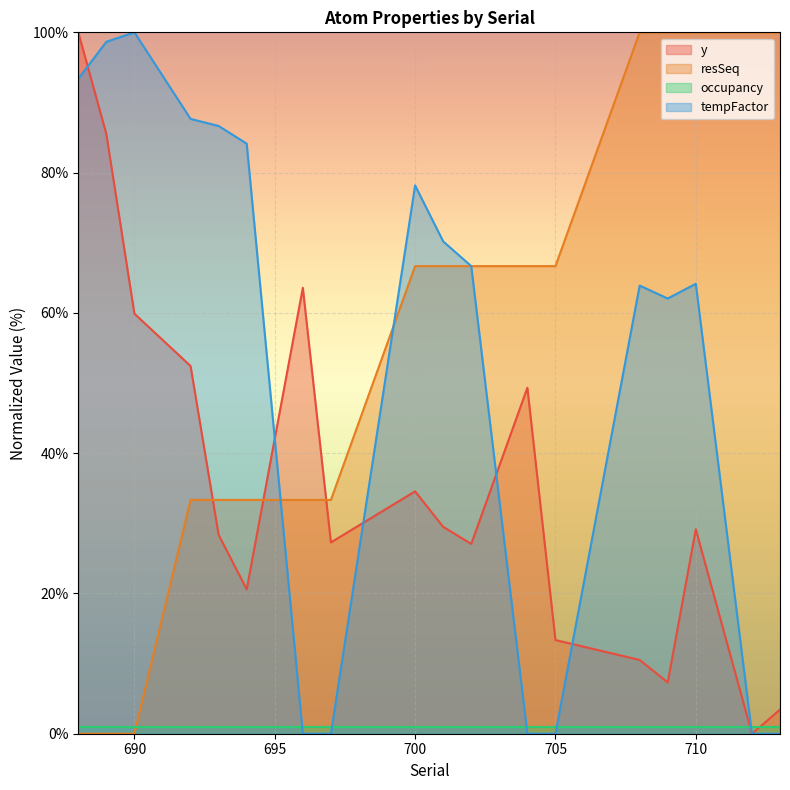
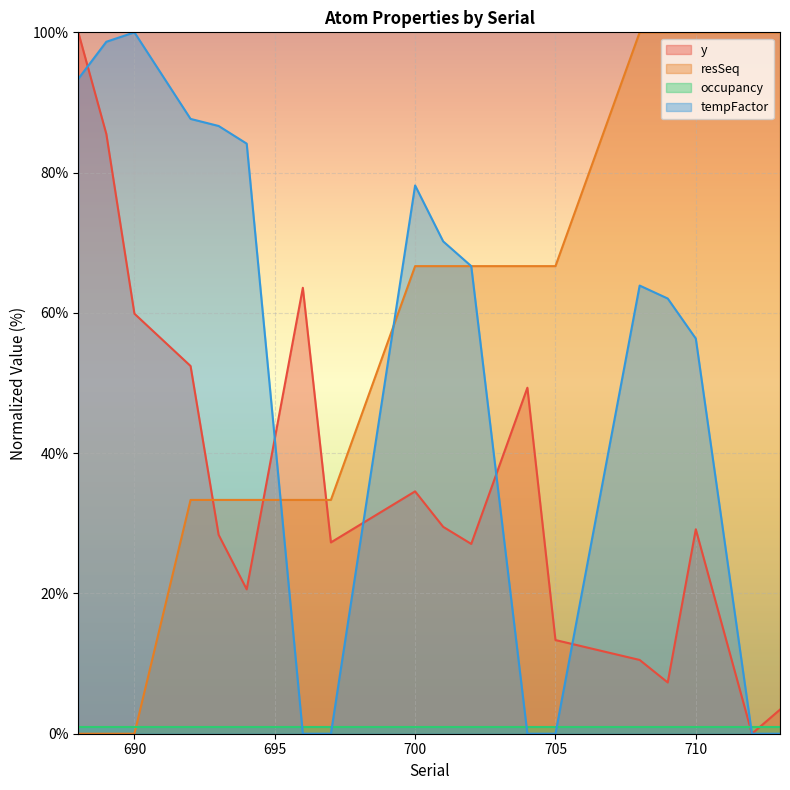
tempFactor, 710: 64% -> 56%
